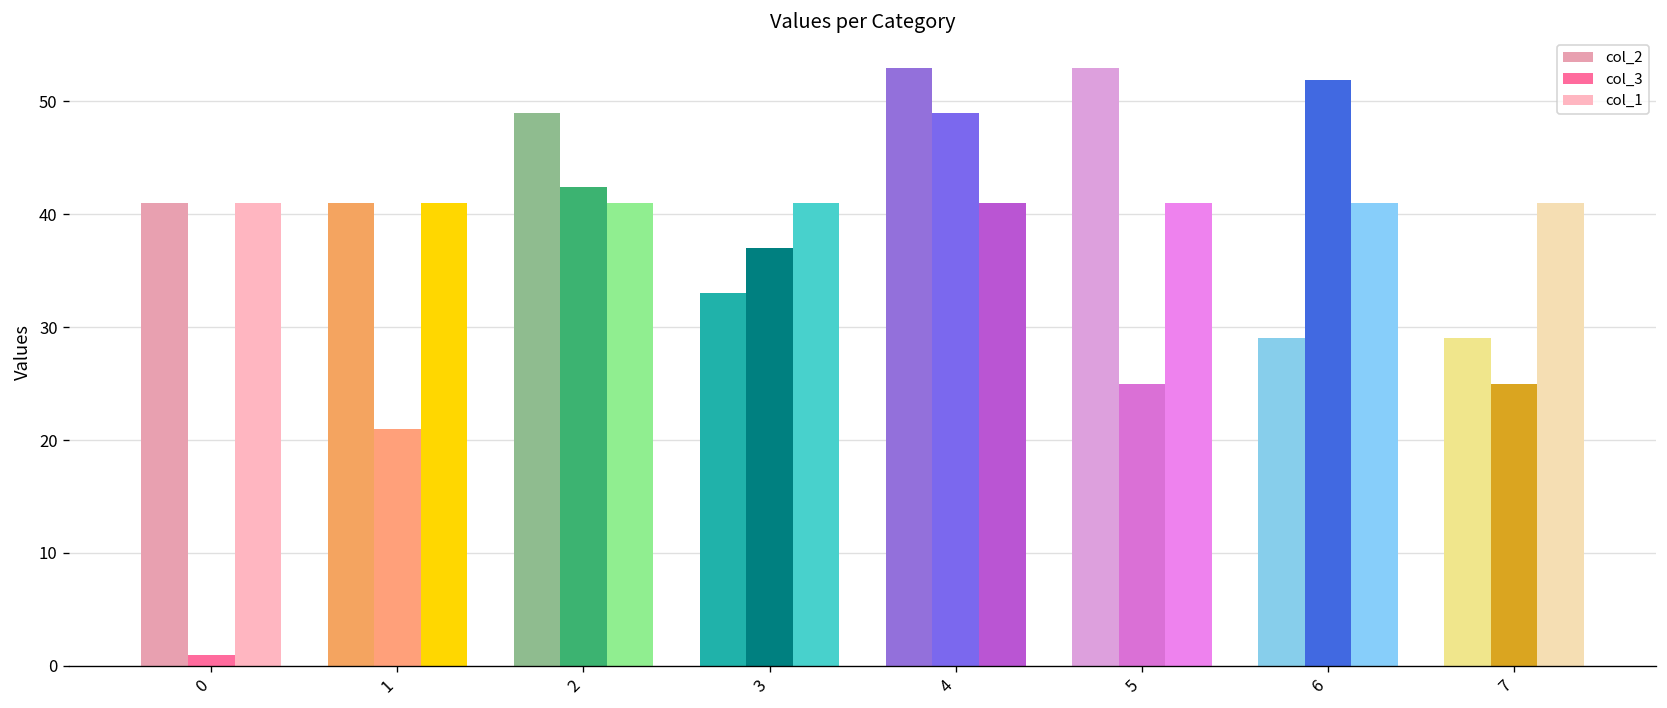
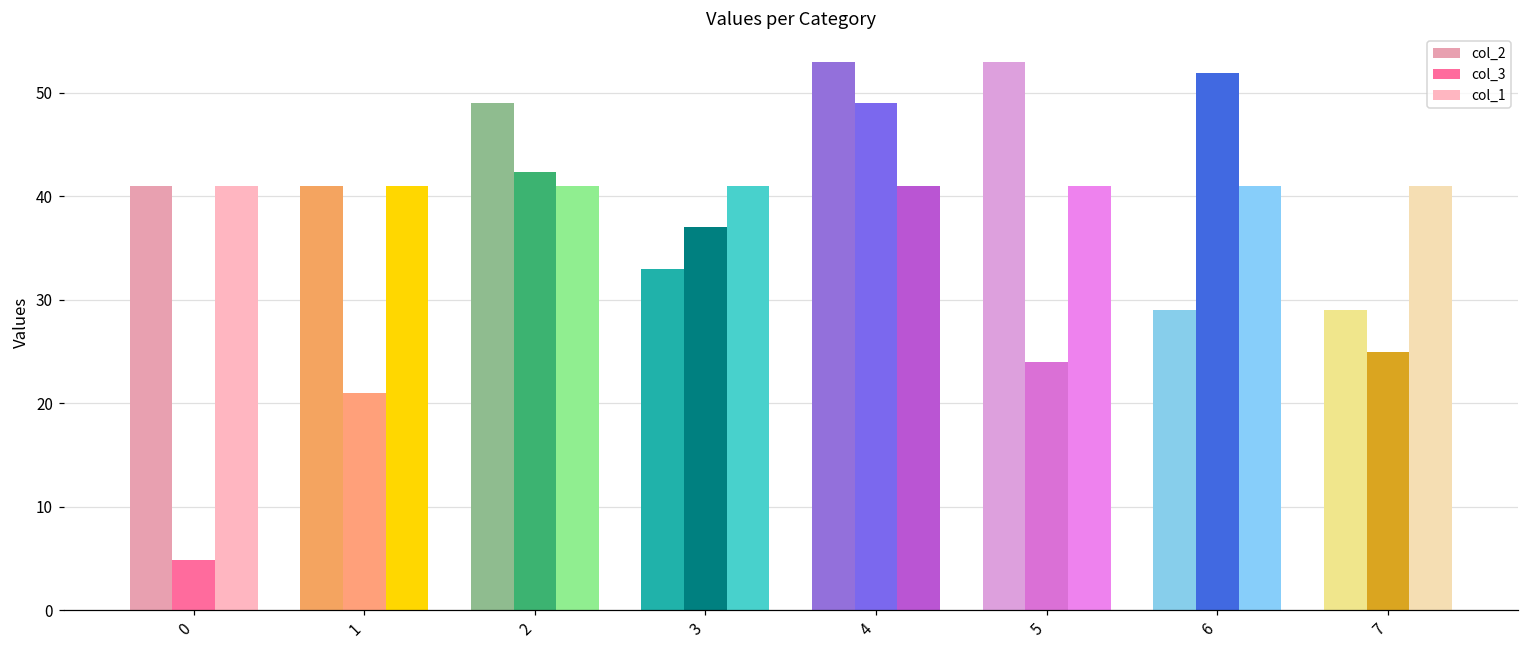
col_3, 0: 1 -> 5
col_3, 5: 25 -> 24
